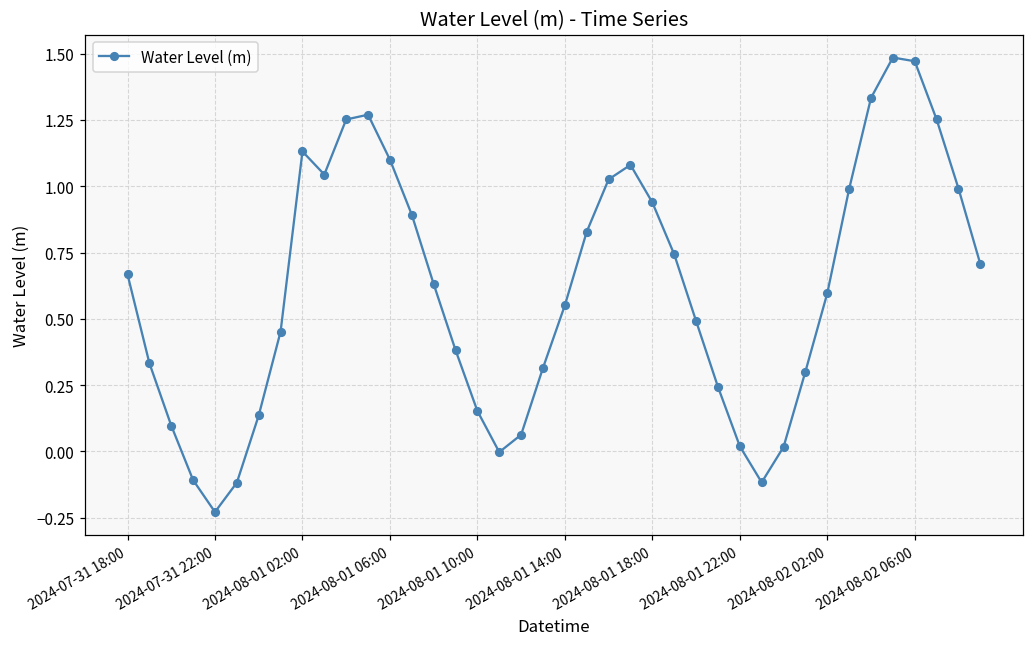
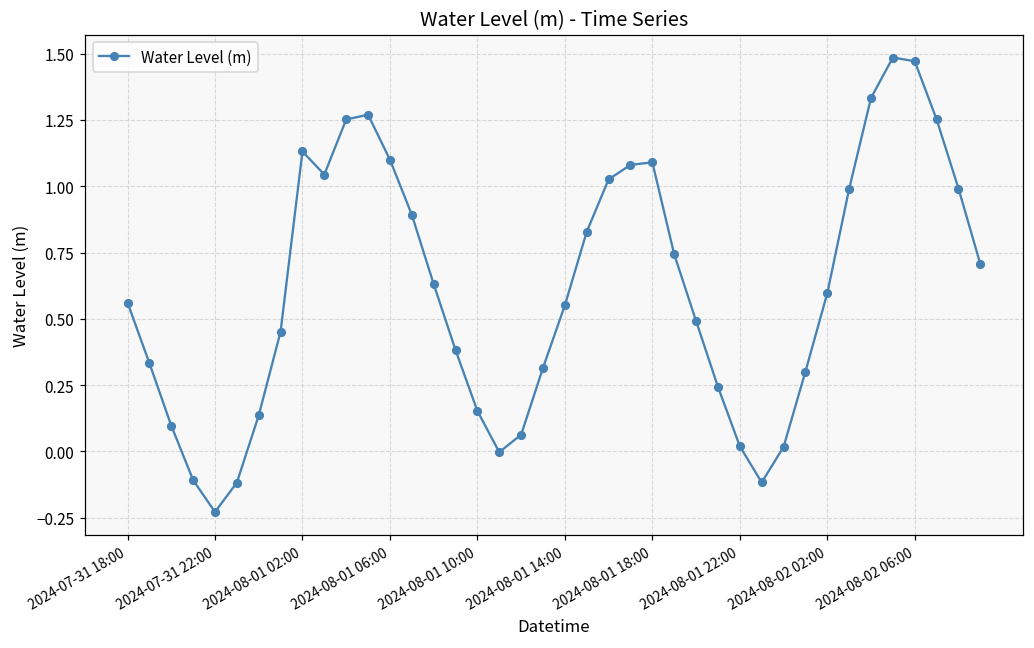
2024-07-31 18:00: 0.67 -> 0.56
2024-08-01 18:00: 0.94 -> 1.09
